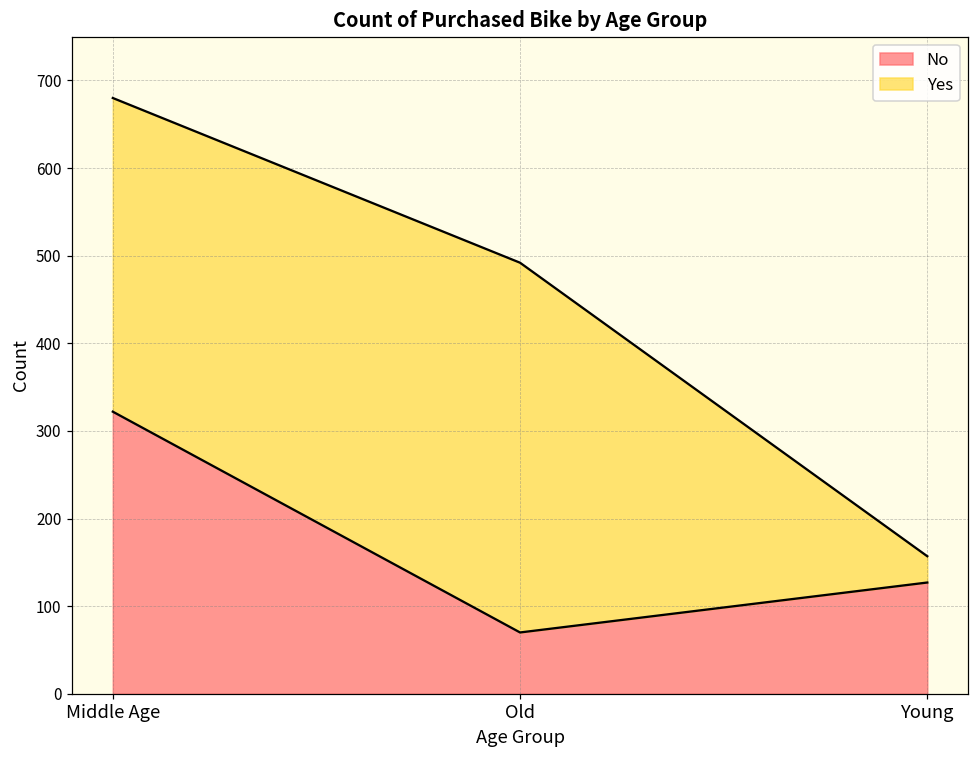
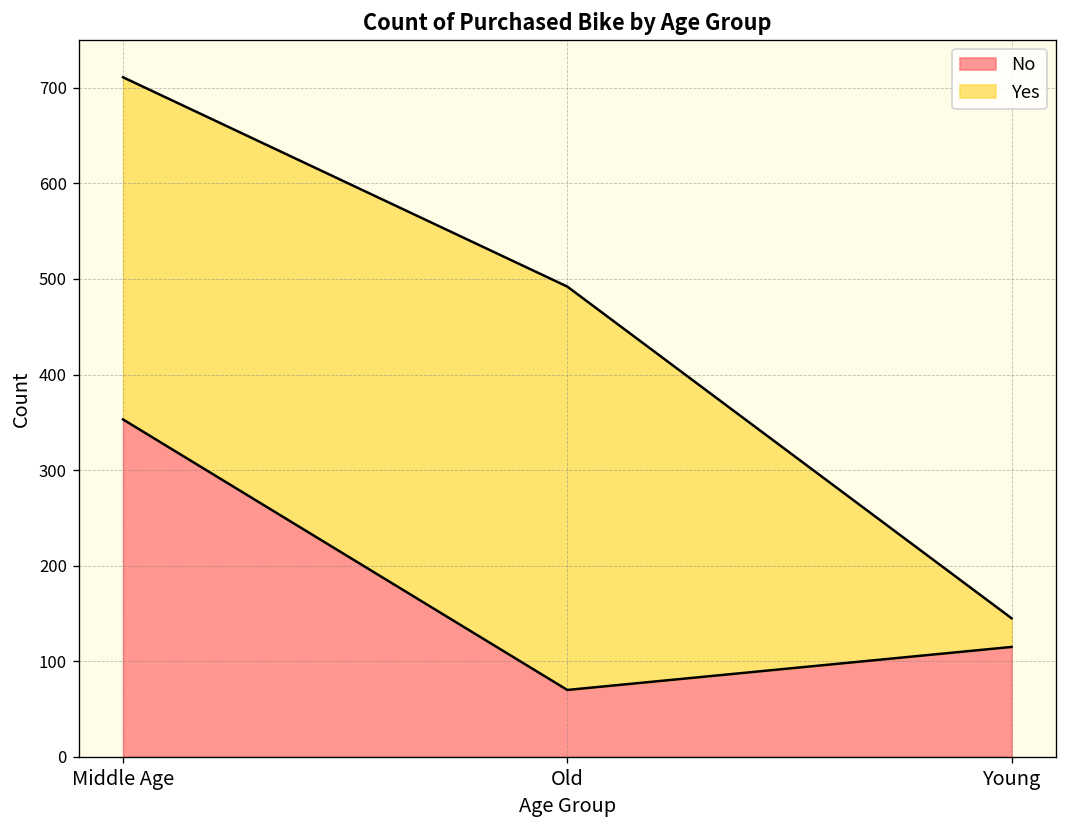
No, Middle Age: 320 -> 350
No, Young: 130 -> 120
